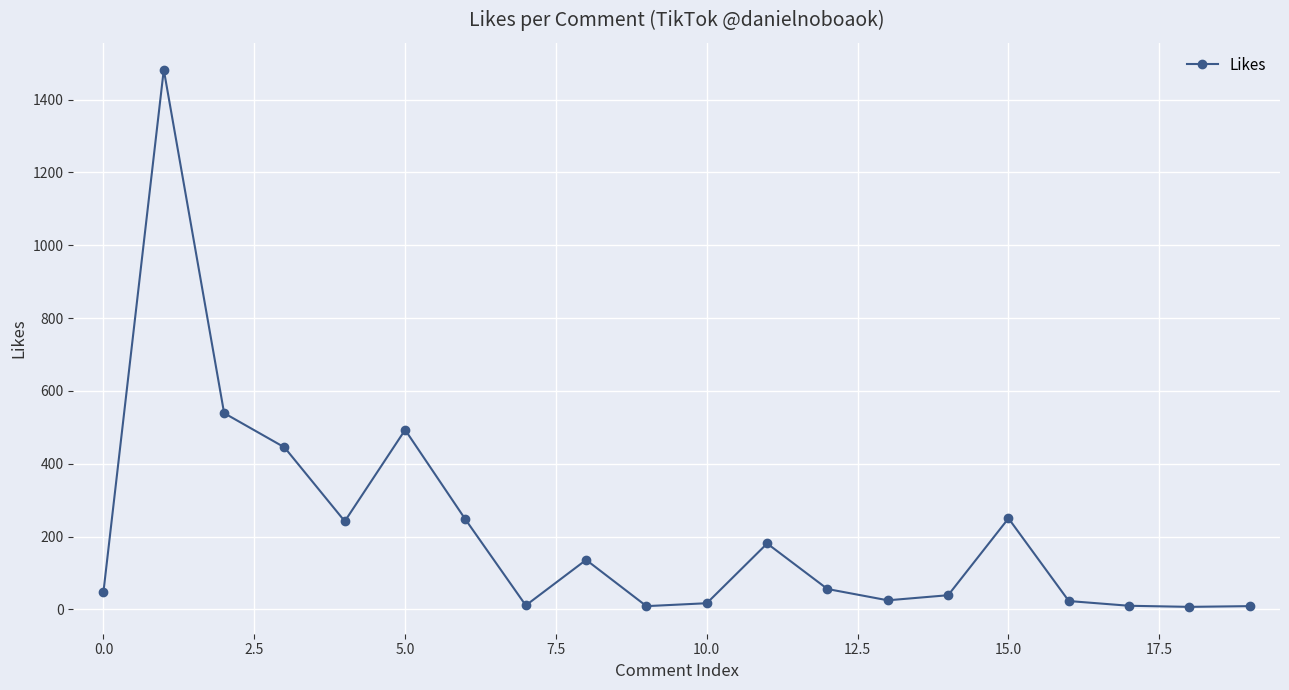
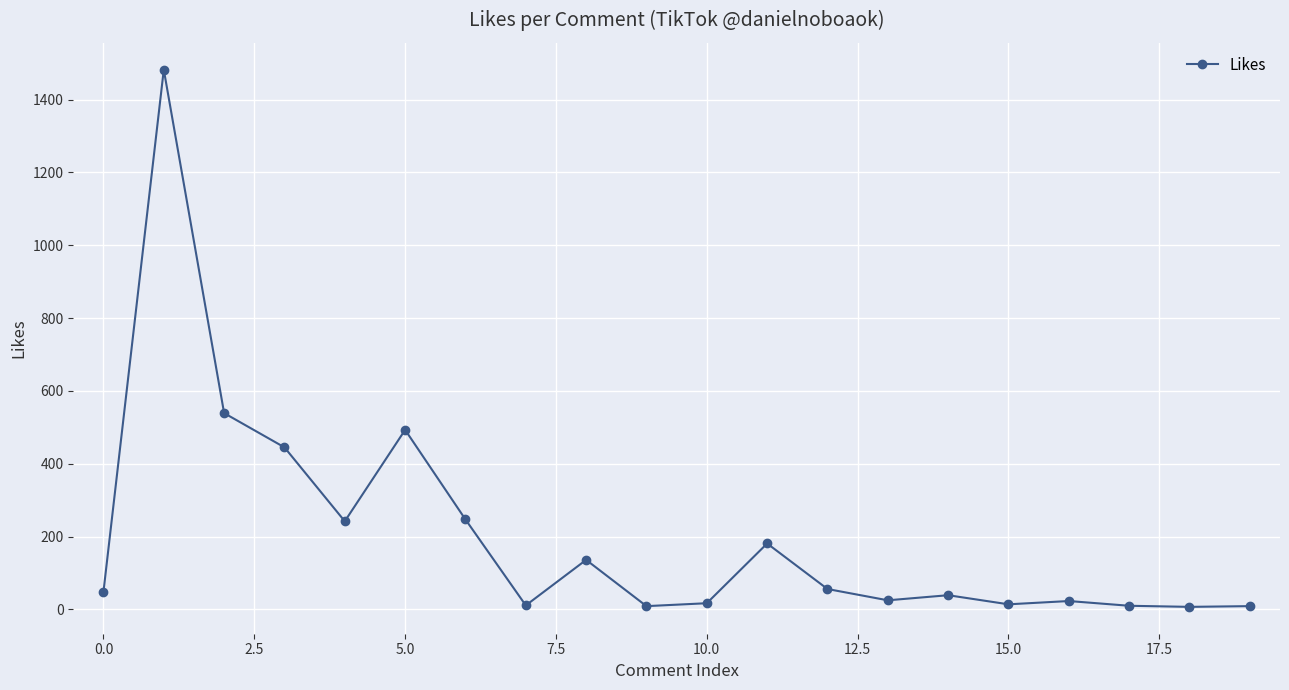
15.0: 250 -> 10
